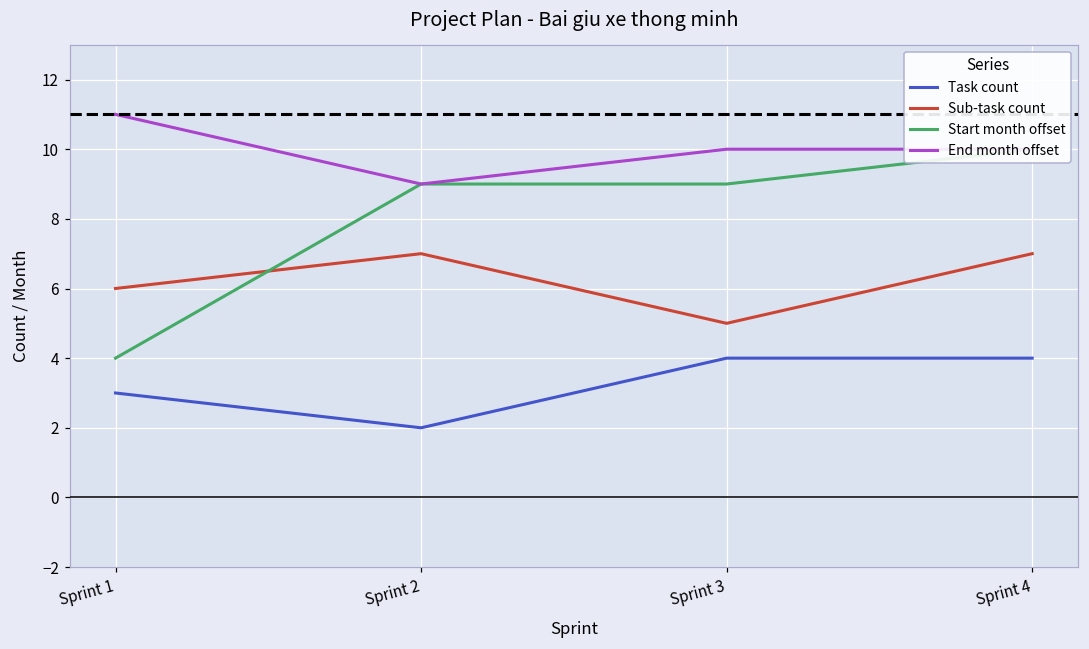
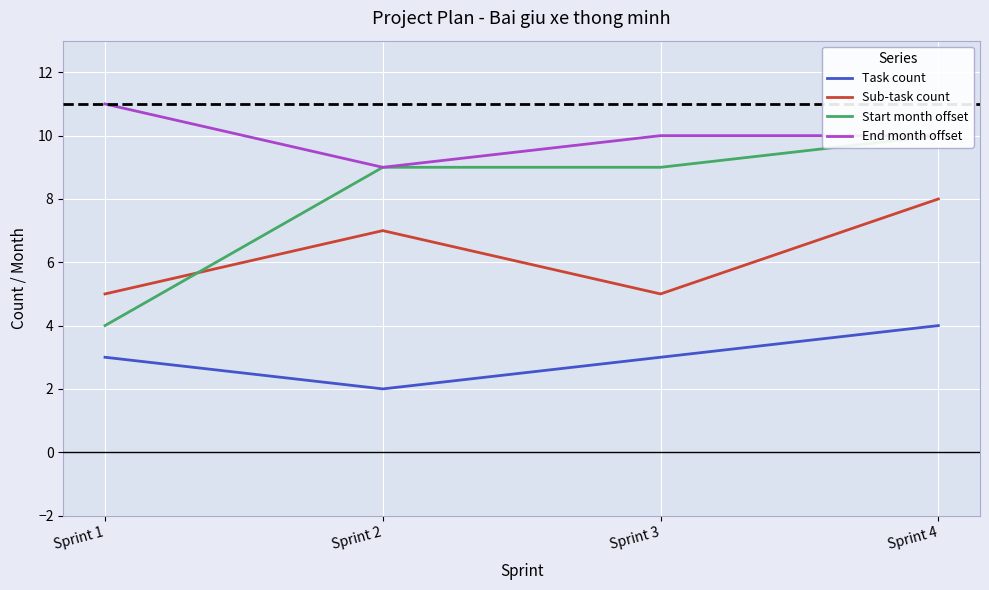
Sub-task count, Sprint 1: 6 -> 5
Task count, Sprint 3: 4 -> 3
Sub-task count, Sprint 4: 7 -> 8
